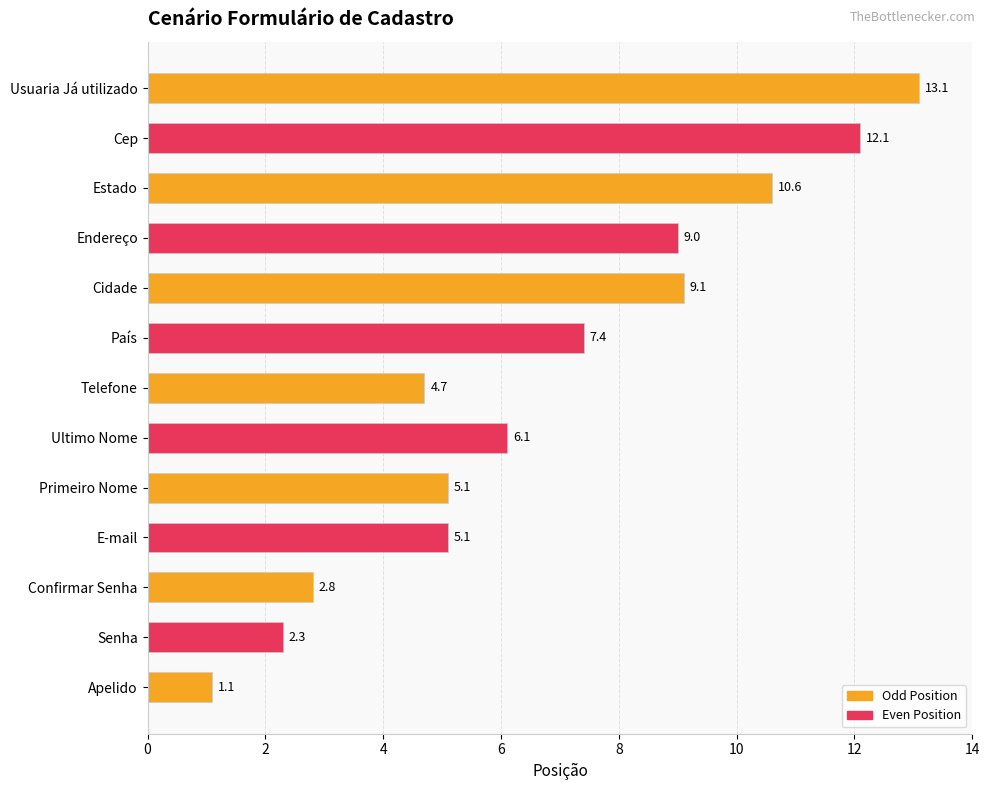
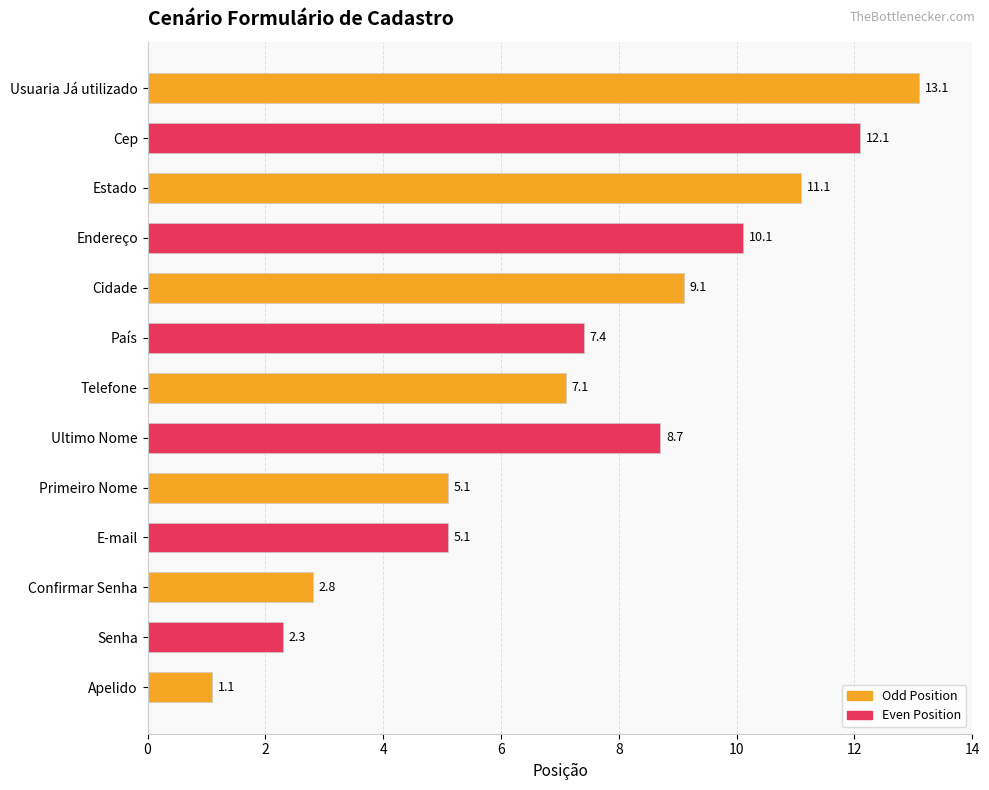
Estado: 10.6 -> 11.1
Endereço: 9.0 -> 10.1
Telefone: 4.7 -> 7.1
Ultimo Nome: 6.1 -> 8.7
